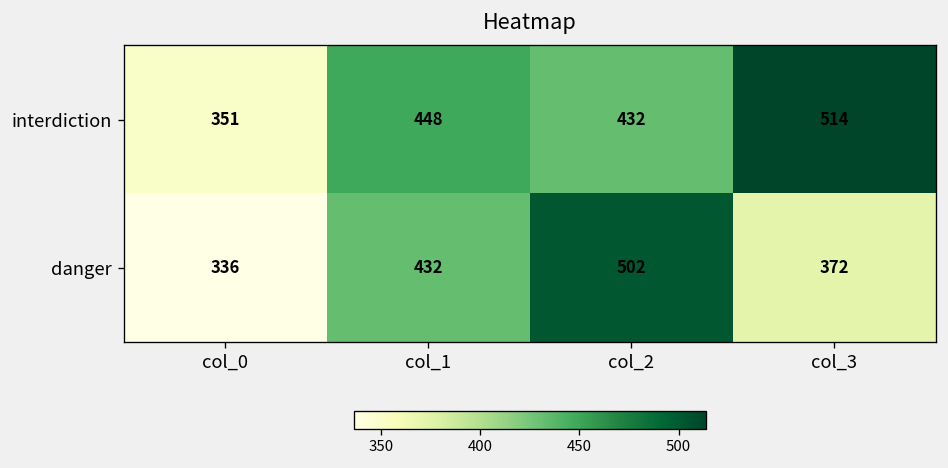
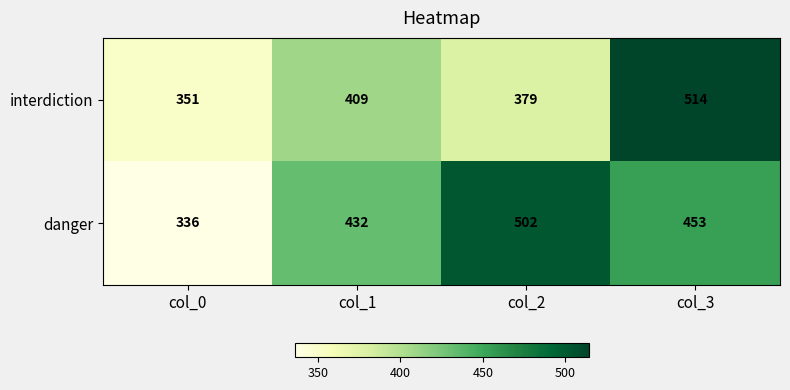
interdiction, col_1: 448 -> 409
interdiction, col_2: 432 -> 379
danger, col_3: 372 -> 453
